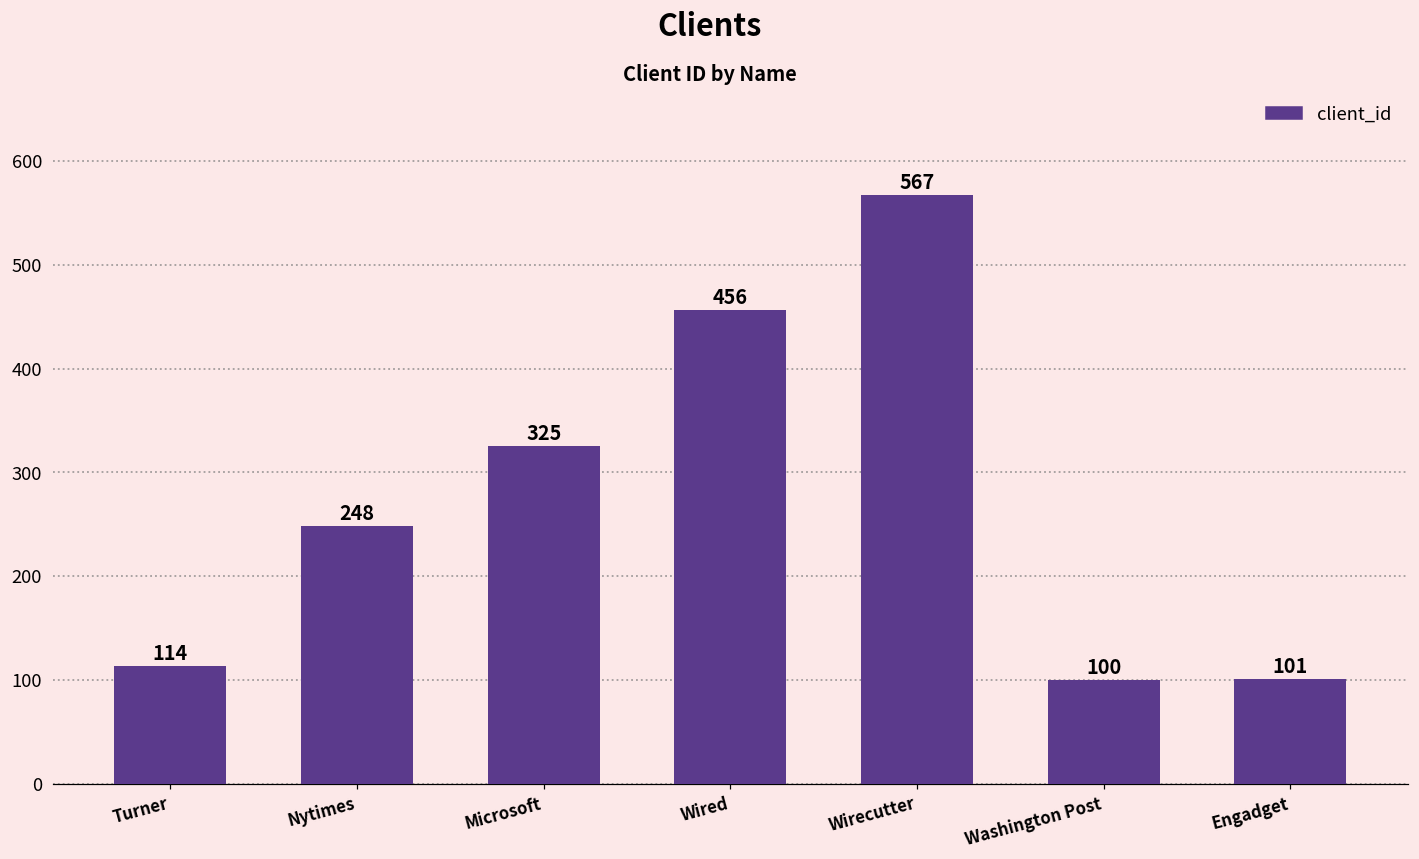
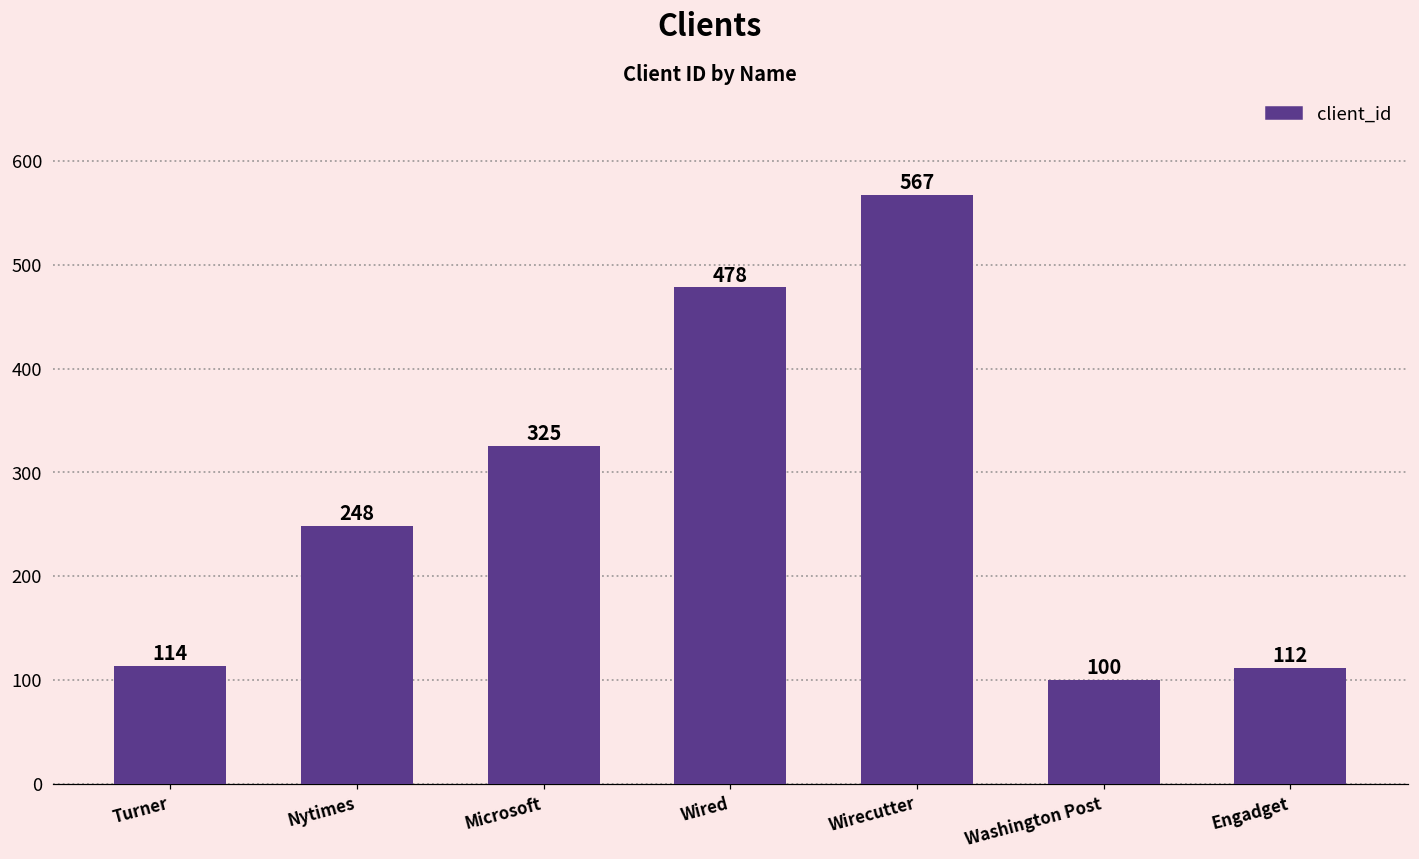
Wired: 456 -> 478
Engadget: 101 -> 112
